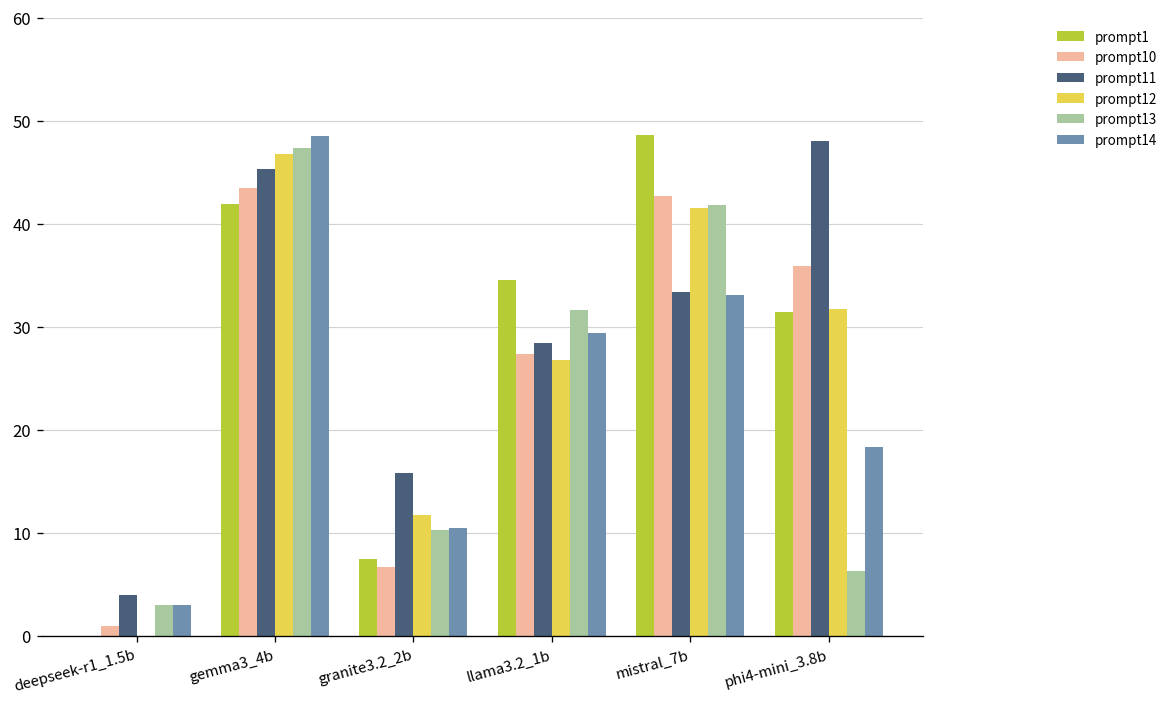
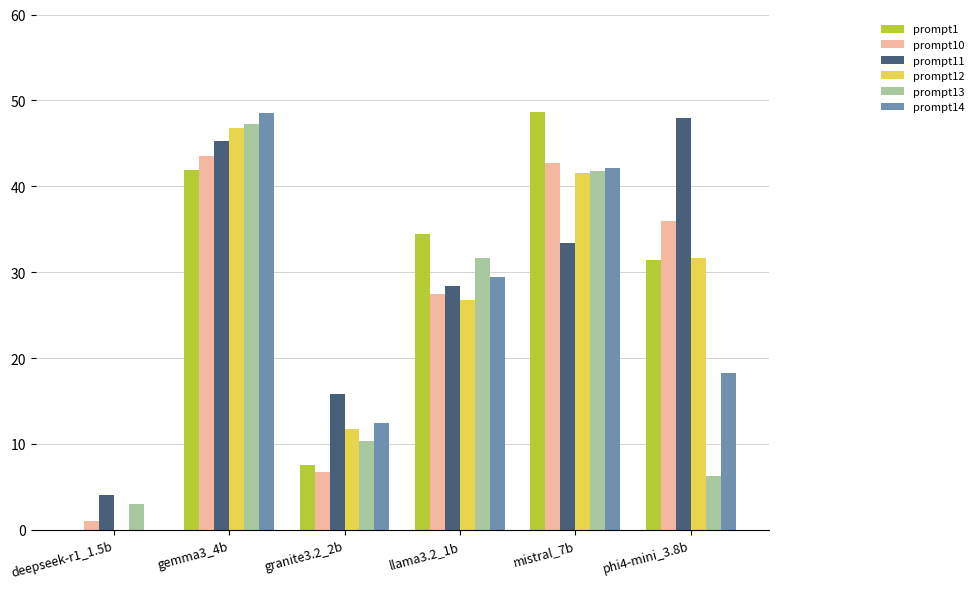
prompt14, deepseek-r1_1.5b: 3 -> 0
prompt14, granite3.2_2b: 11 -> 12
prompt14, mistral_7b: 33 -> 42
